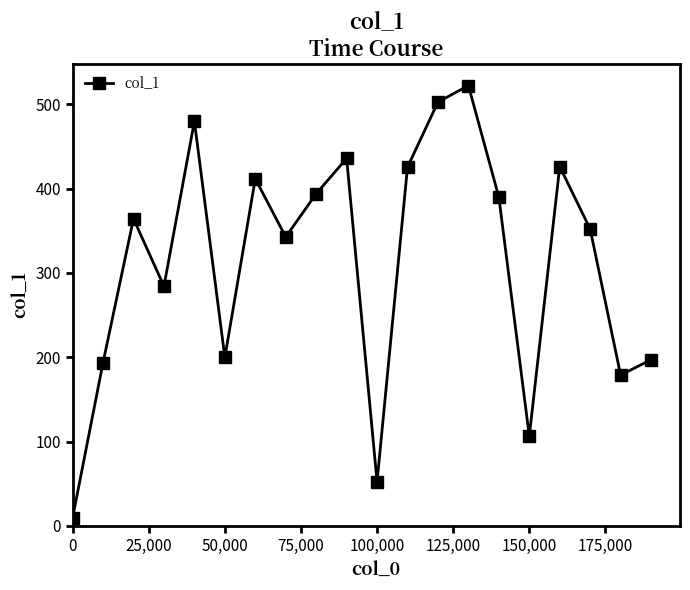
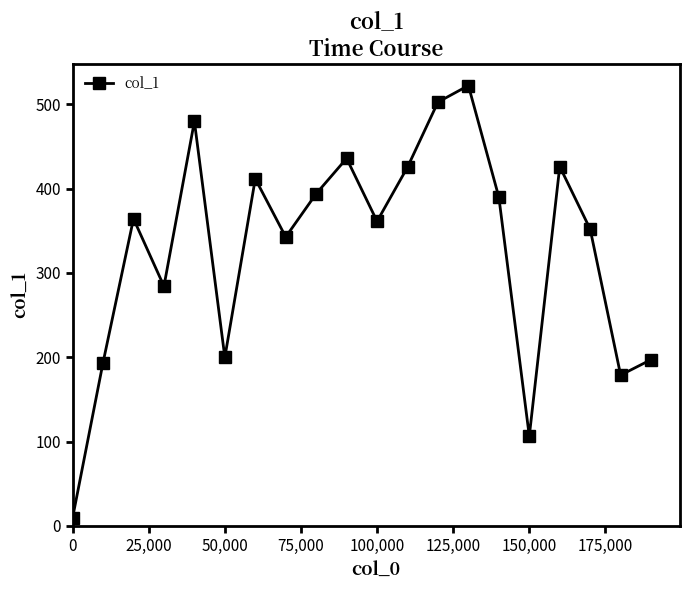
100,000: 50 -> 360
